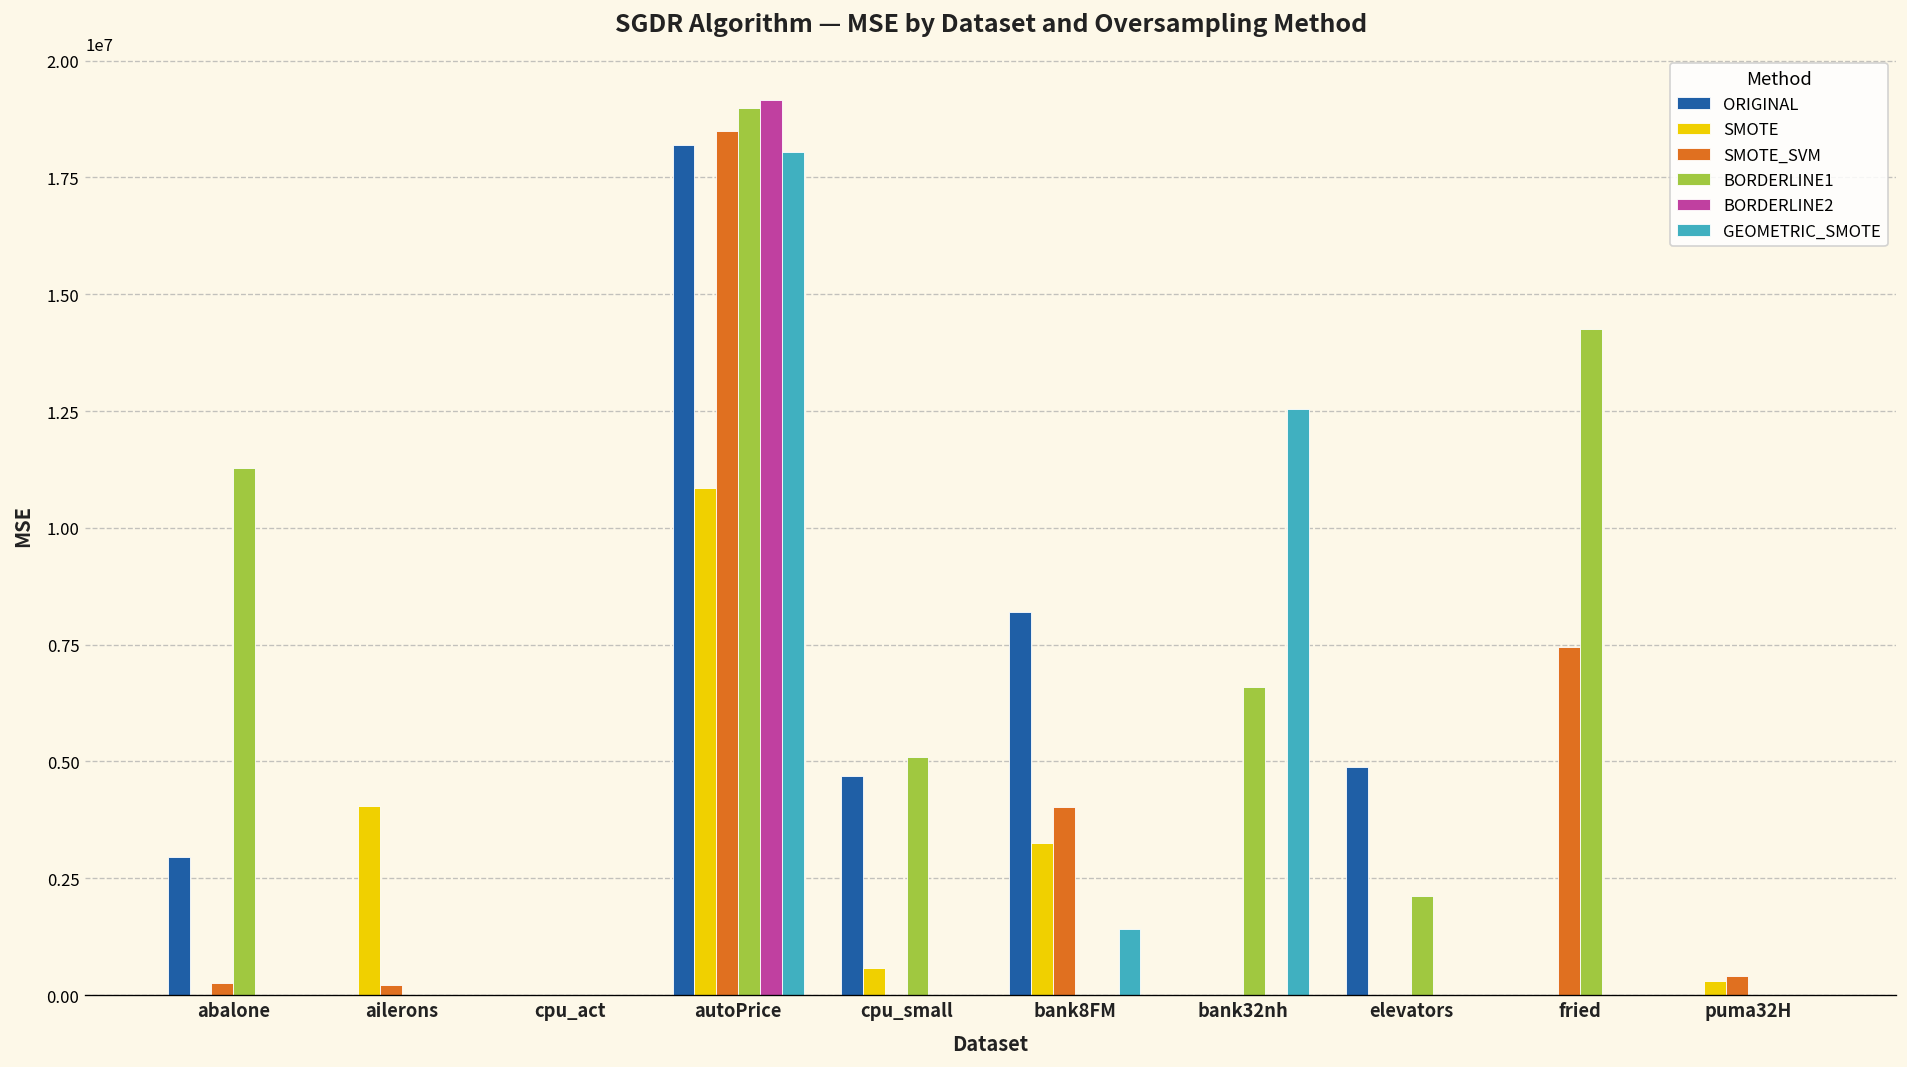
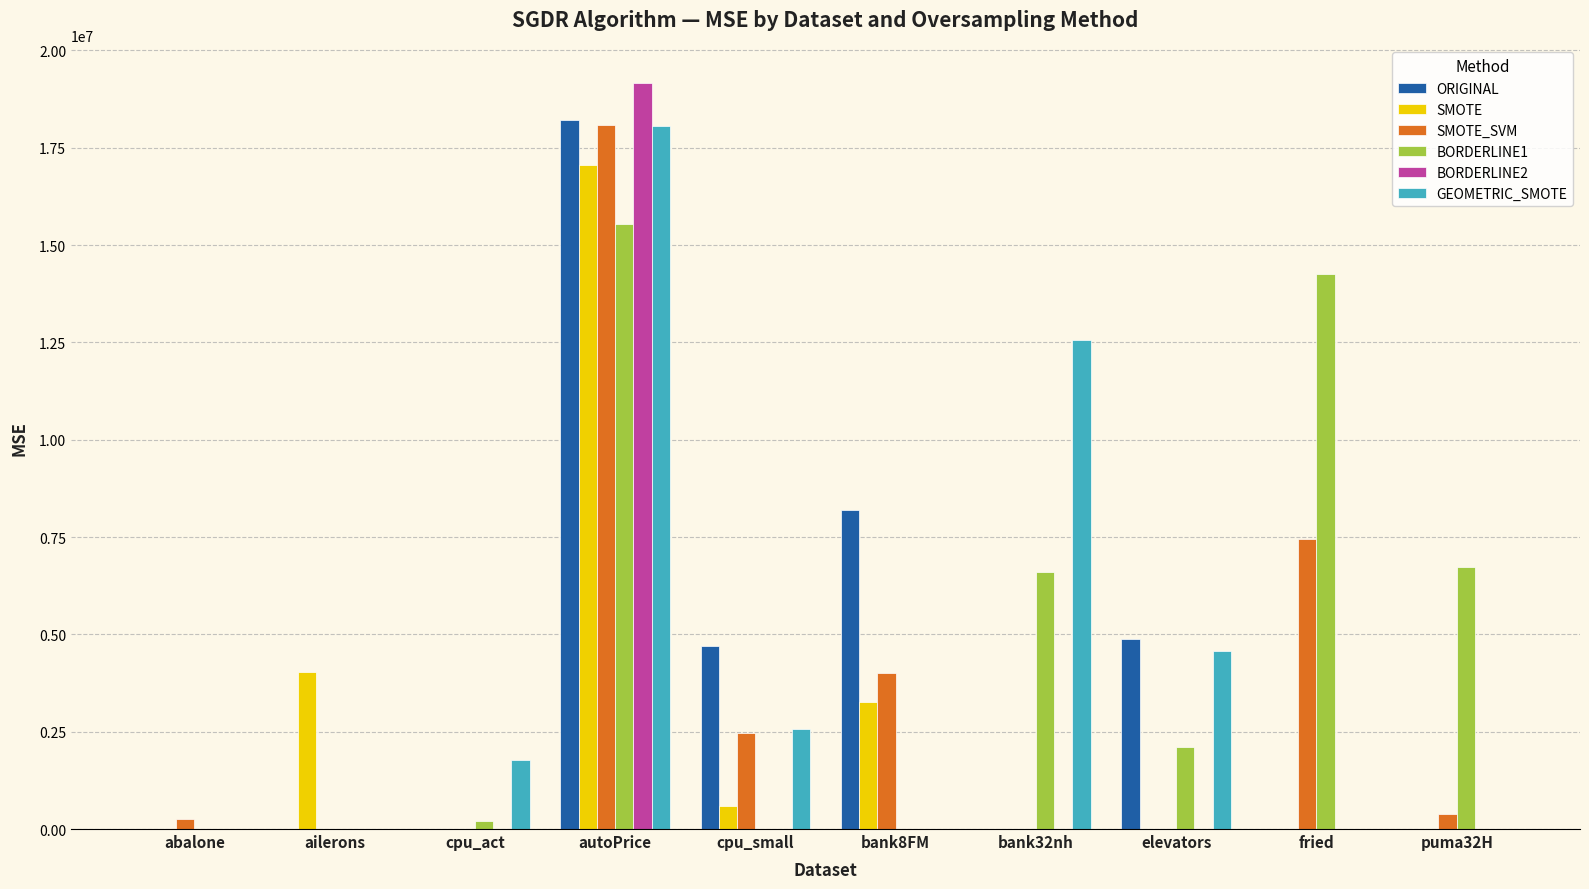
ORIGINAL, abalone: 3000000 -> 0
BORDERLINE1, abalone: 11300000 -> 0
SMOTE_SVM, ailerons: 200000 -> 0
BORDERLINE1, cpu_act: 0 -> 200000
GEOMETRIC_SMOTE, cpu_act: 0 -> 1800000
SMOTE, autoPrice: 10800000 -> 17100000
SMOTE_SVM, autoPrice: 18500000 -> 18100000
BORDERLINE1, autoPrice: 19000000 -> 15500000
SMOTE_SVM, cpu_small: 0 -> 2500000
BORDERLINE1, cpu_small: 5100000 -> 0
GEOMETRIC_SMOTE, cpu_small: 0 -> 2600000
GEOMETRIC_SMOTE, bank8FM: 1400000 -> 0
GEOMETRIC_SMOTE, elevators: 0 -> 4600000
SMOTE, puma32H: 300000 -> 0
BORDERLINE1, puma32H: 0 -> 6700000
